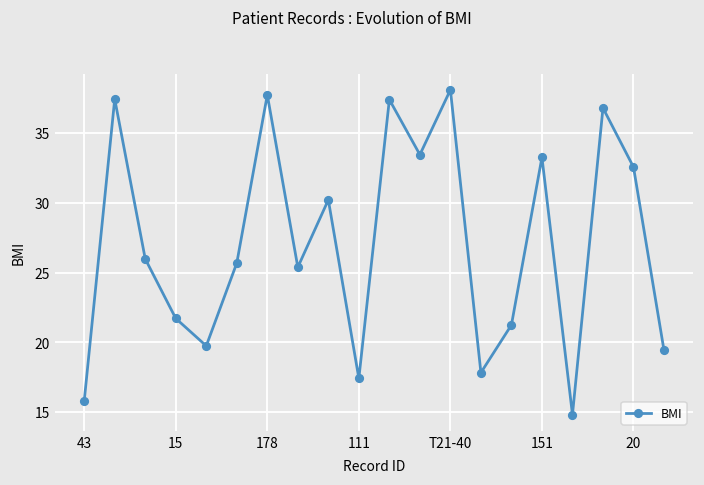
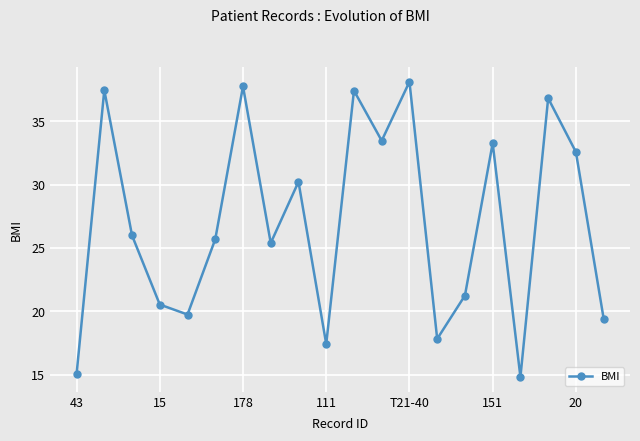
43: 15.8 -> 15.0
15: 21.7 -> 20.5
